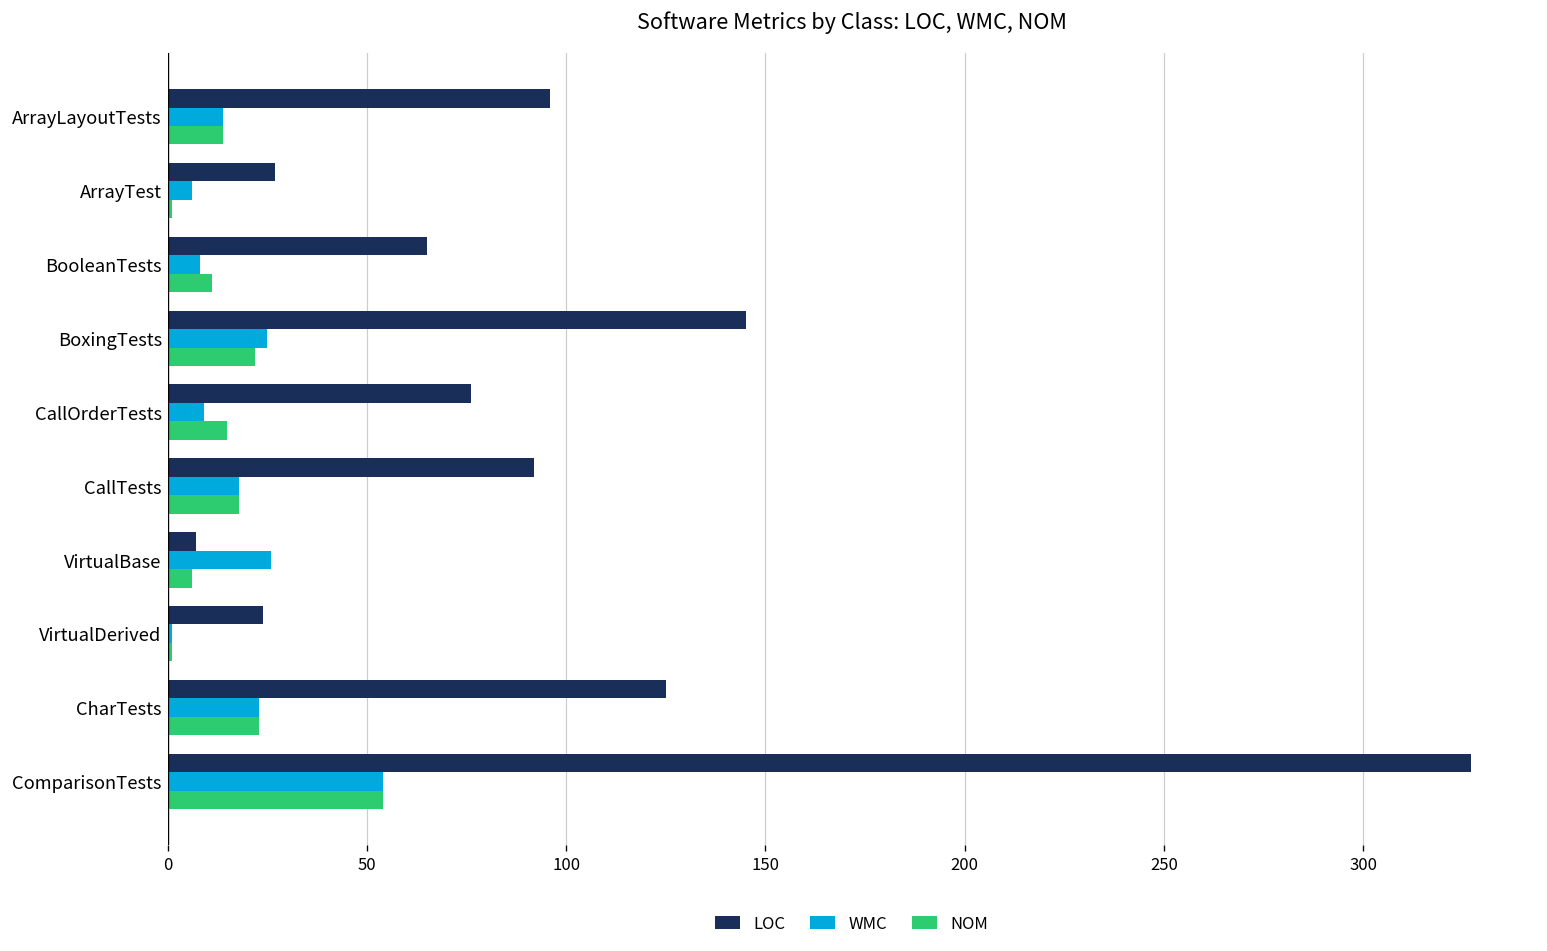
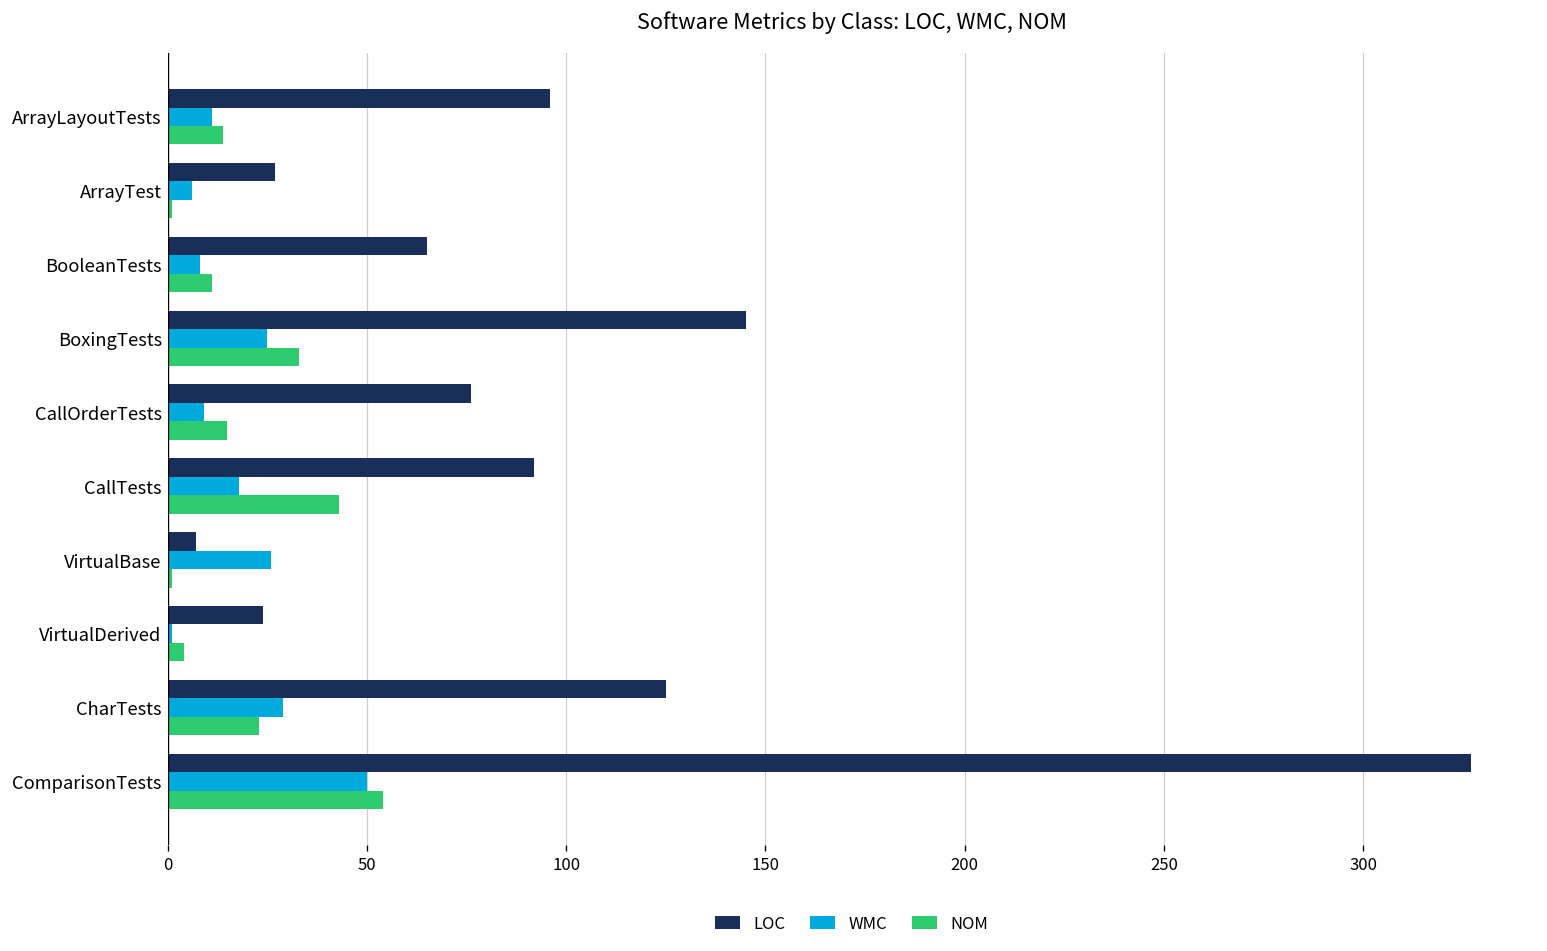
WMC, ArrayLayoutTests: 14 -> 11
NOM, BoxingTests: 22 -> 33
NOM, CallTests: 18 -> 43
NOM, VirtualBase: 6 -> 1
NOM, VirtualDerived: 1 -> 4
WMC, CharTests: 23 -> 29
WMC, ComparisonTests: 54 -> 50
